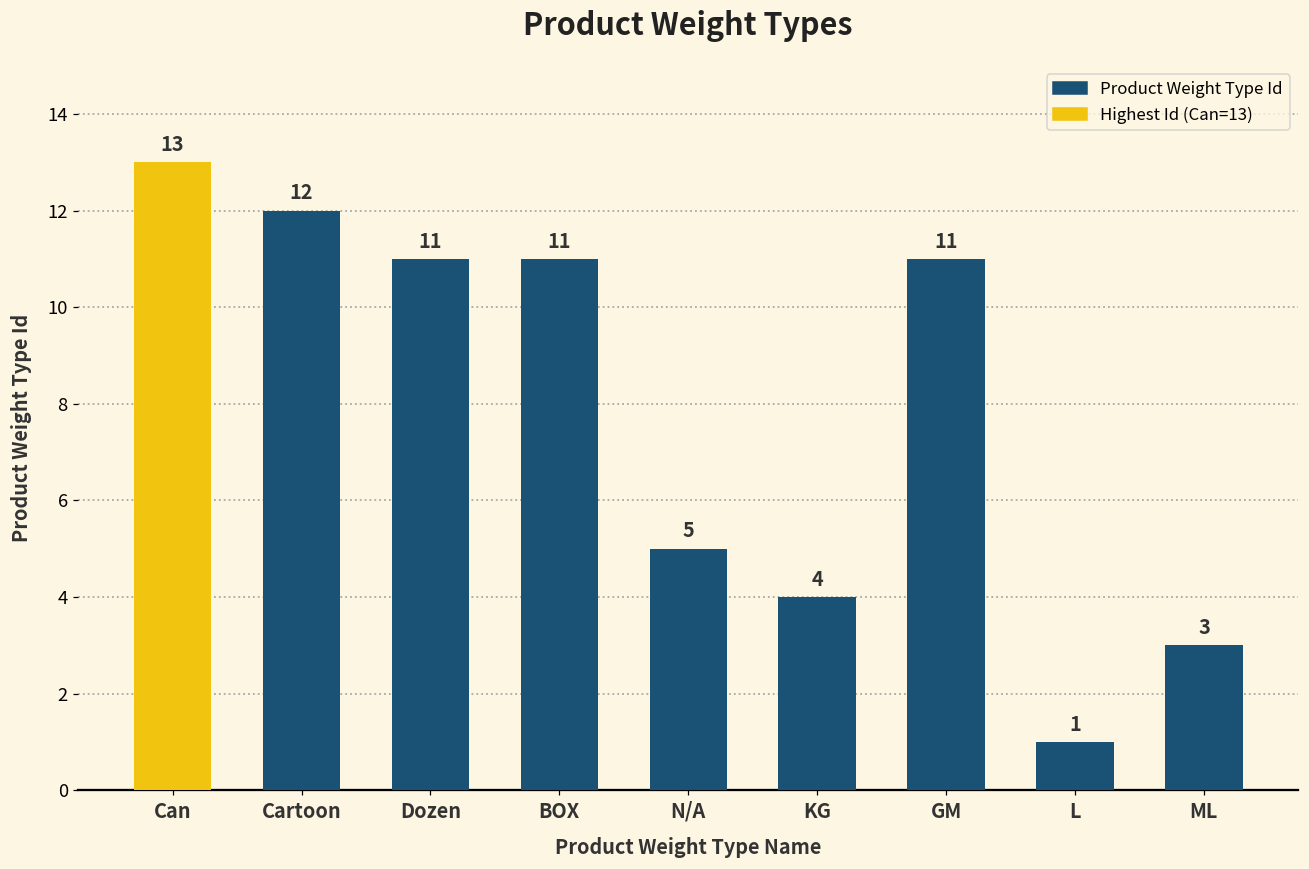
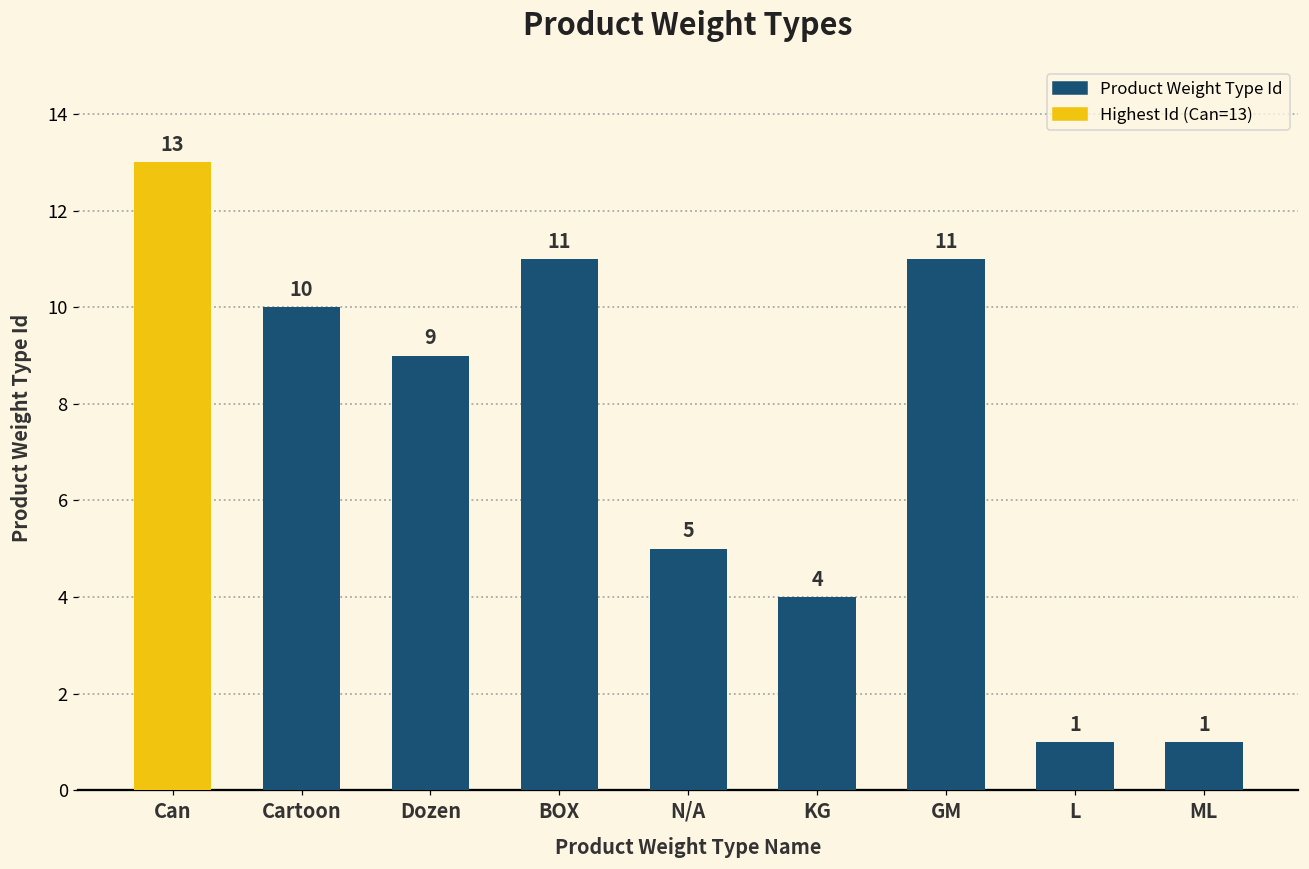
Cartoon: 12 -> 10
Dozen: 11 -> 9
ML: 3 -> 1
